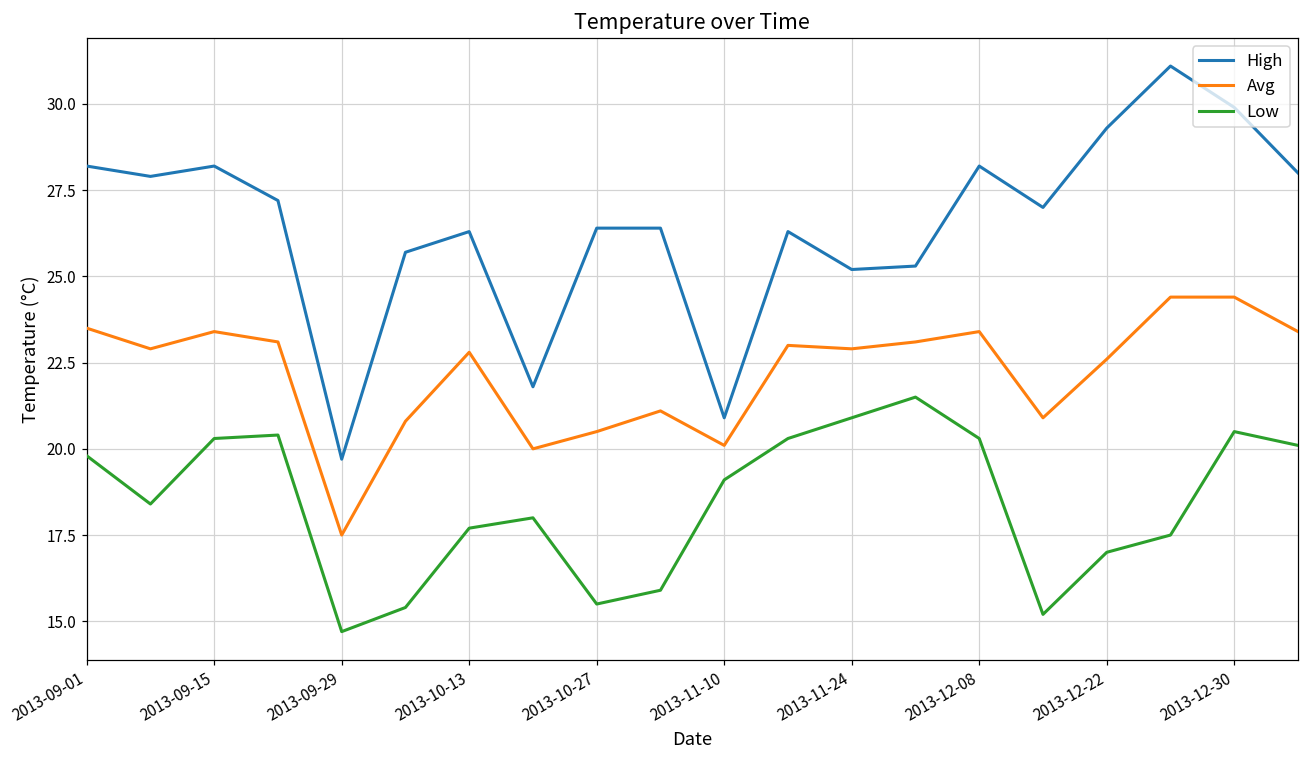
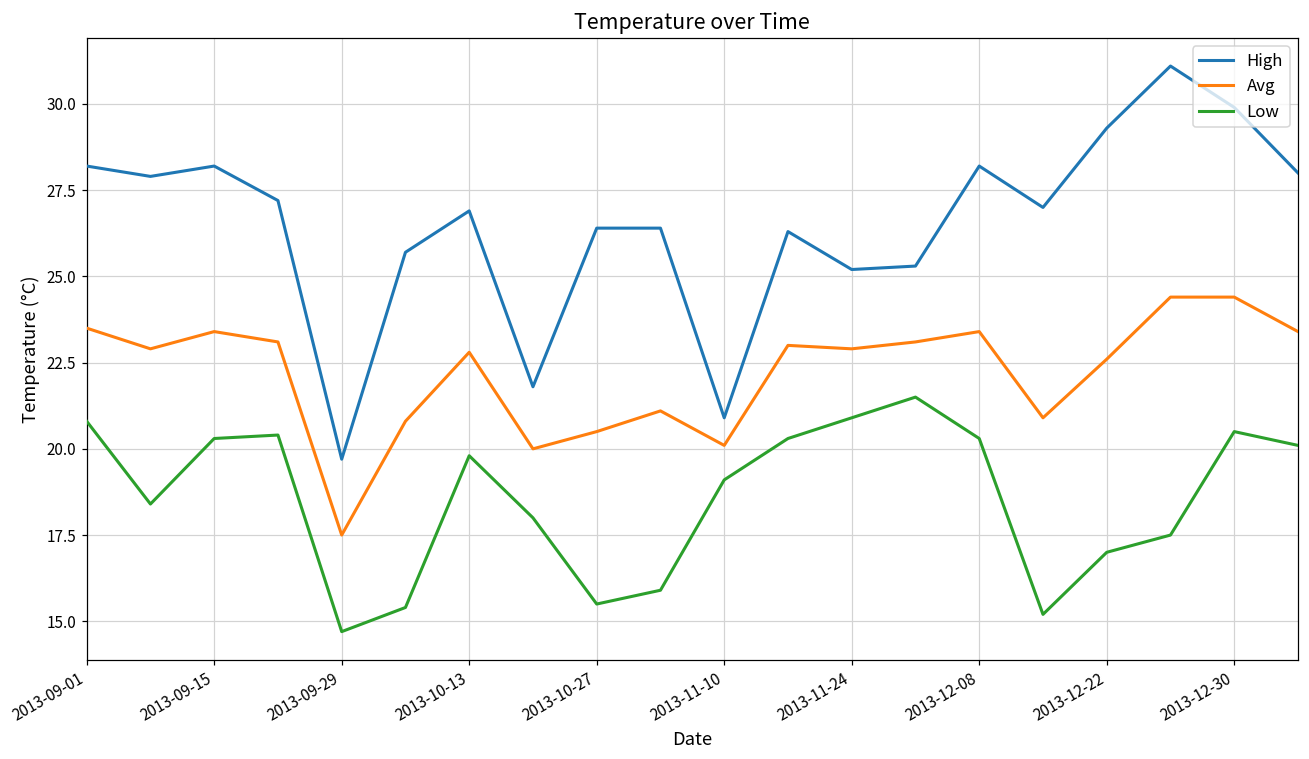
Low, 2013-09-01: 19.8 -> 20.8
High, 2013-10-13: 26.3 -> 26.9
Low, 2013-10-13: 17.7 -> 19.8
